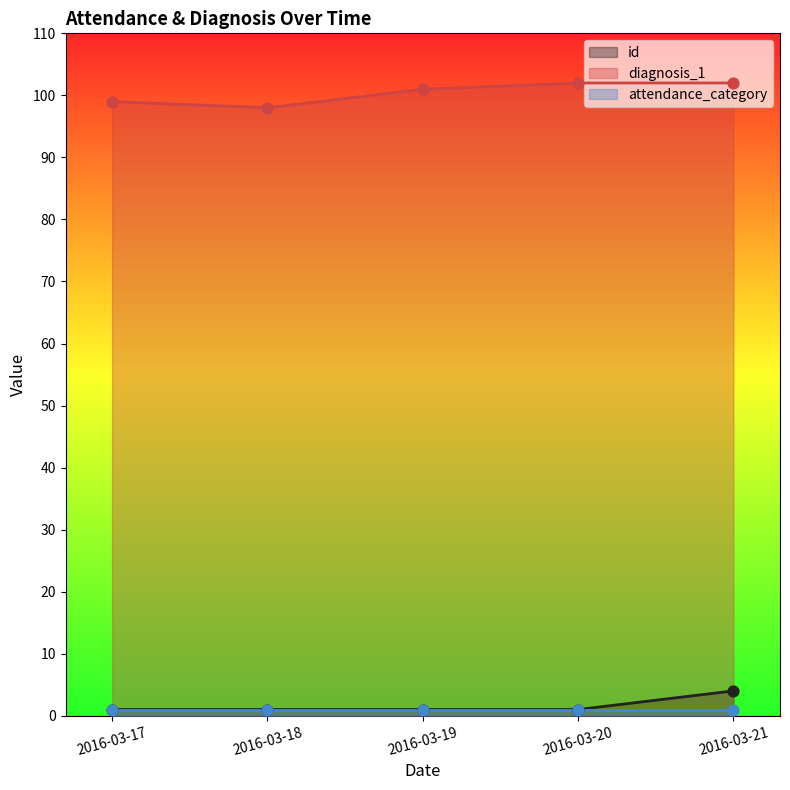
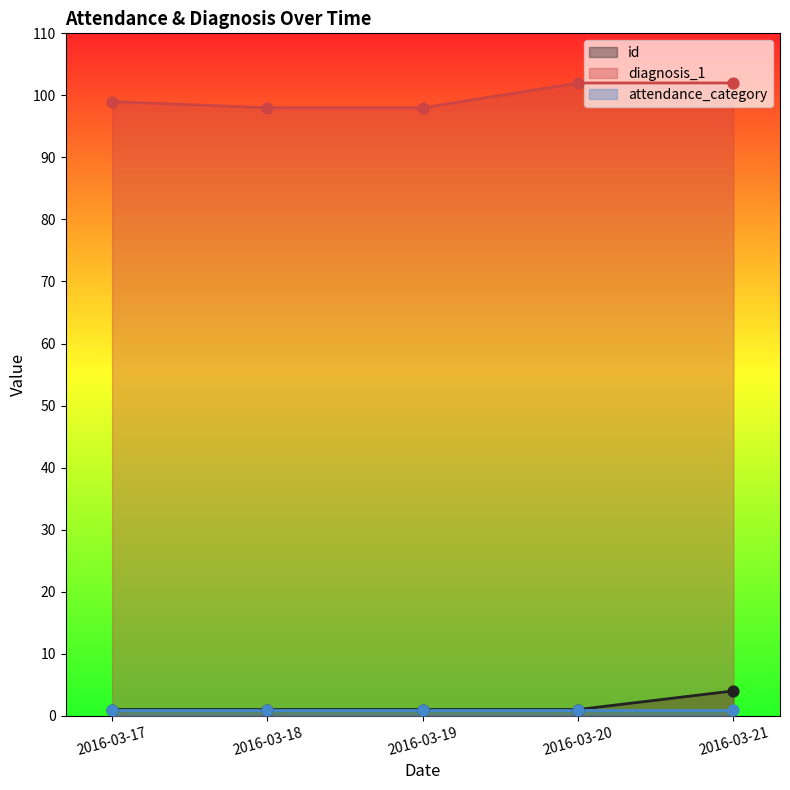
diagnosis_1, 2016-03-19: 101 -> 98
